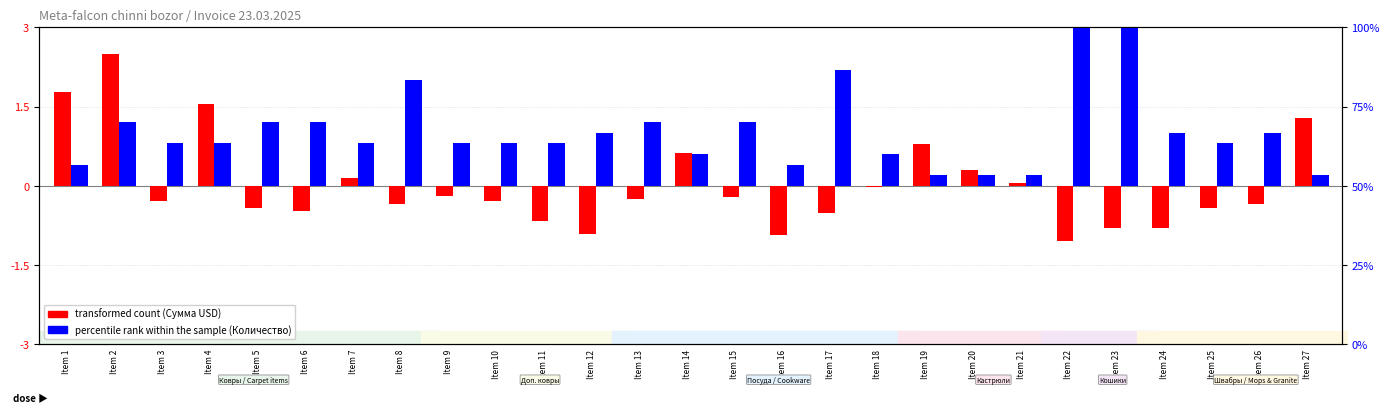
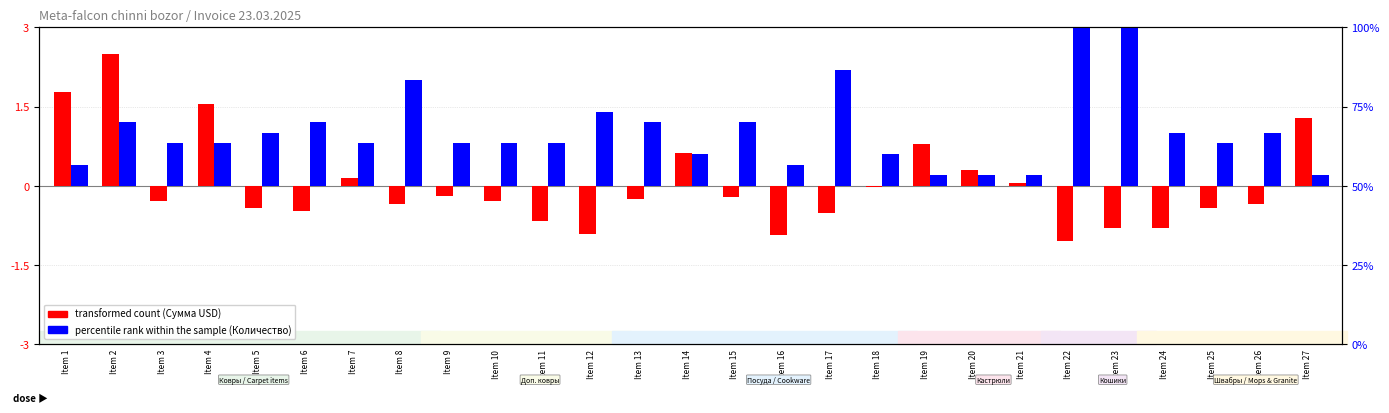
percentile rank within the sample (Количество), Item 5: 1.2 -> 1.0
percentile rank within the sample (Количество), Item 12: 1.0 -> 1.4
